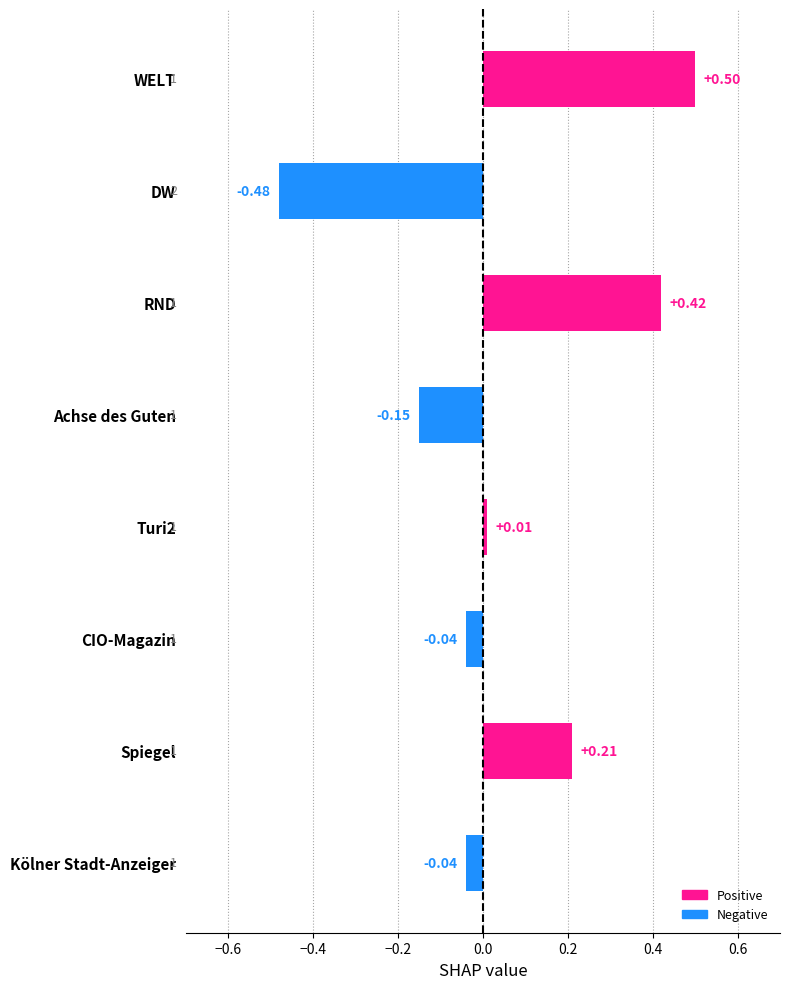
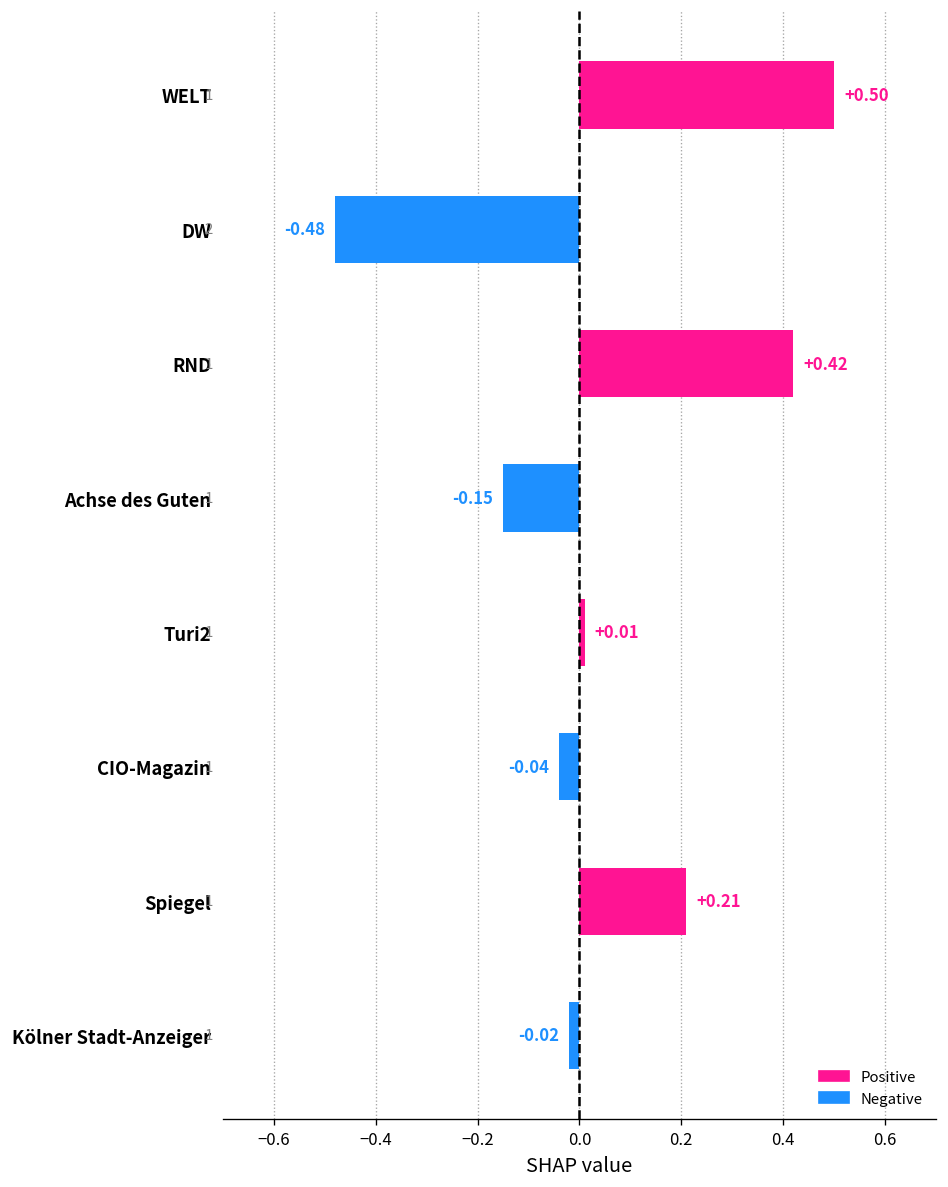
Kölner Stadt-Anzeiger: -0.04 -> -0.02
